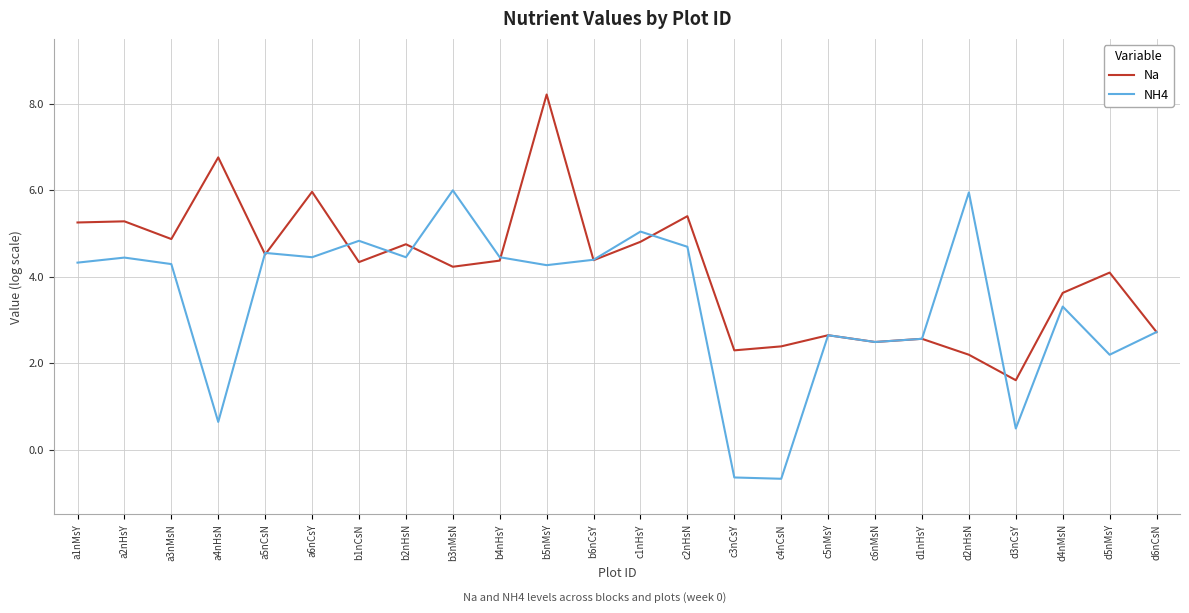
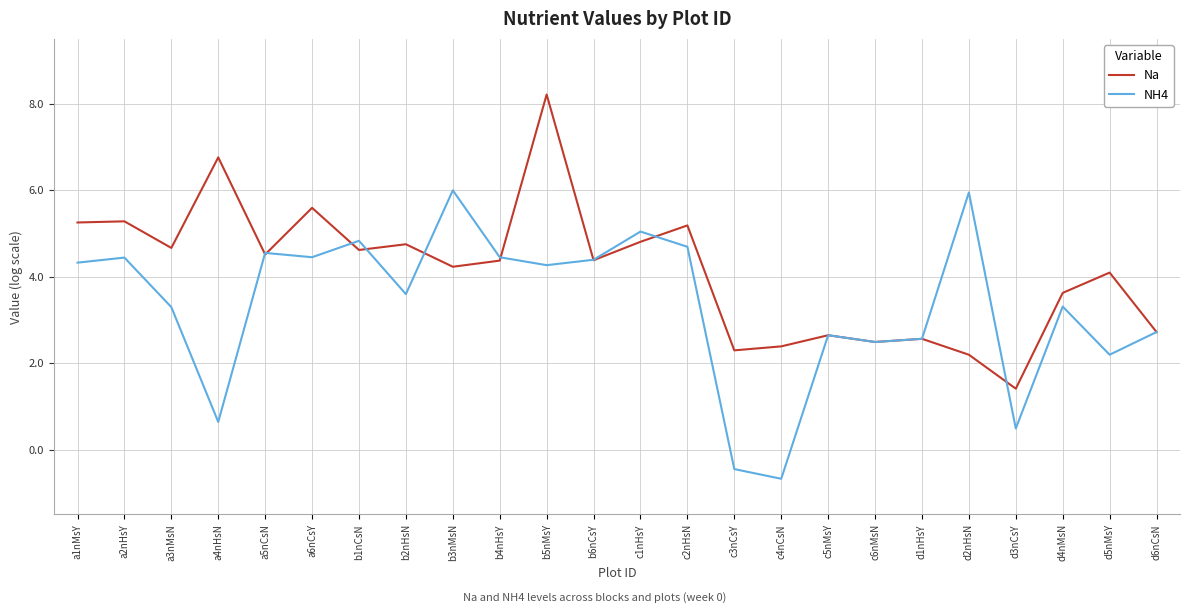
Na, a3nMsN: 4.9 -> 4.7
NH4, a3nMsN: 4.3 -> 3.3
Na, a6nCsY: 6.0 -> 5.6
Na, b1nCsN: 4.3 -> 4.6
NH4, b2nHsN: 4.4 -> 3.6
Na, c2nHsN: 5.4 -> 5.2
NH4, c3nCsY: -0.6 -> -0.5
Na, d3nCsY: 1.6 -> 1.4
